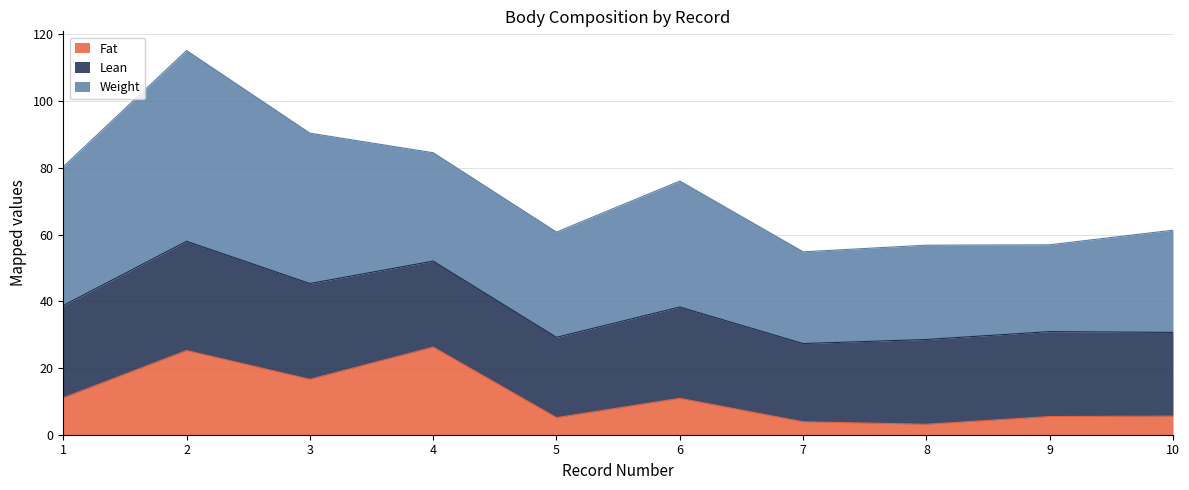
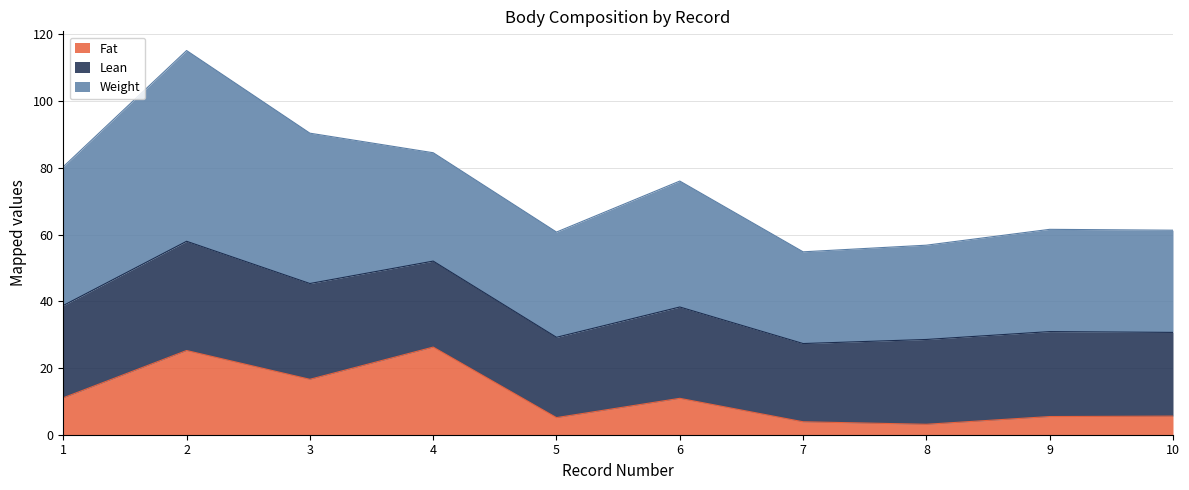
Weight, 9: 26 -> 31
